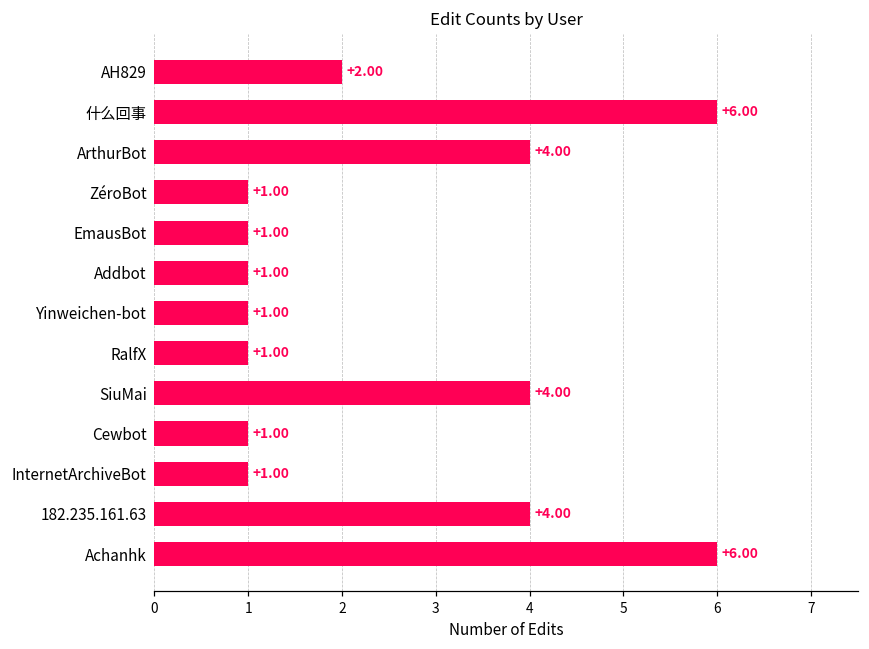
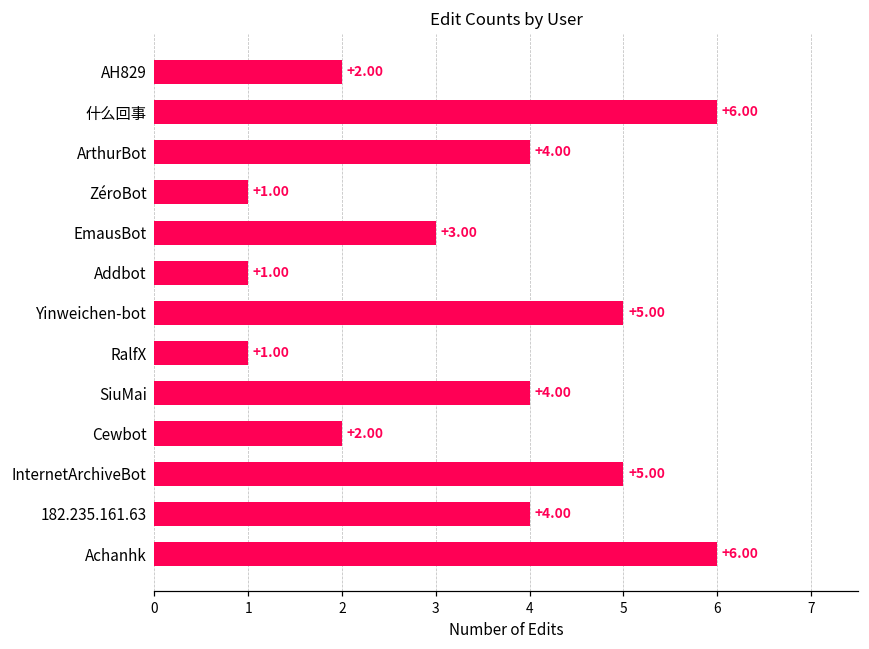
EmausBot: +1.00 -> +3.00
Yinweichen-bot: +1.00 -> +5.00
Cewbot: +1.00 -> +2.00
InternetArchiveBot: +1.00 -> +5.00
